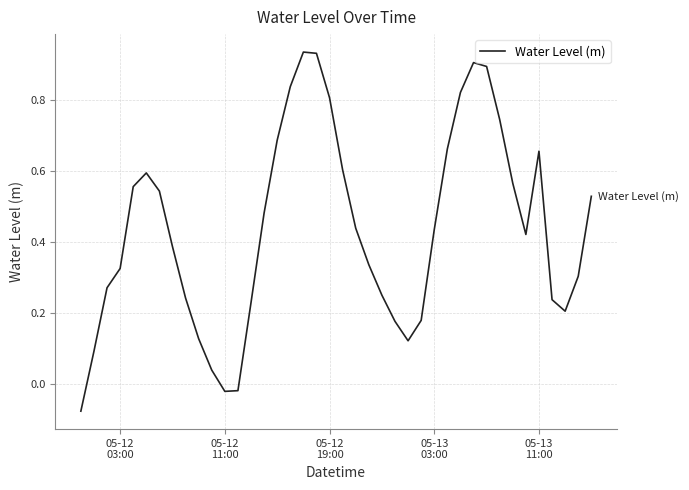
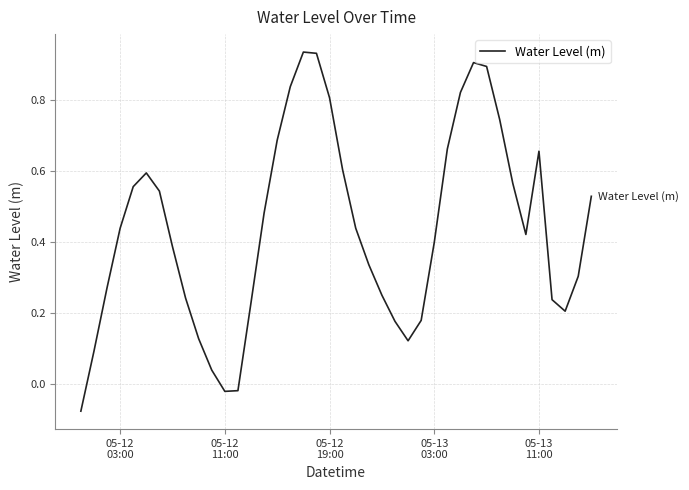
05-12 03:00: 0.33 -> 0.44
05-13 03:00: 0.43 -> 0.40
